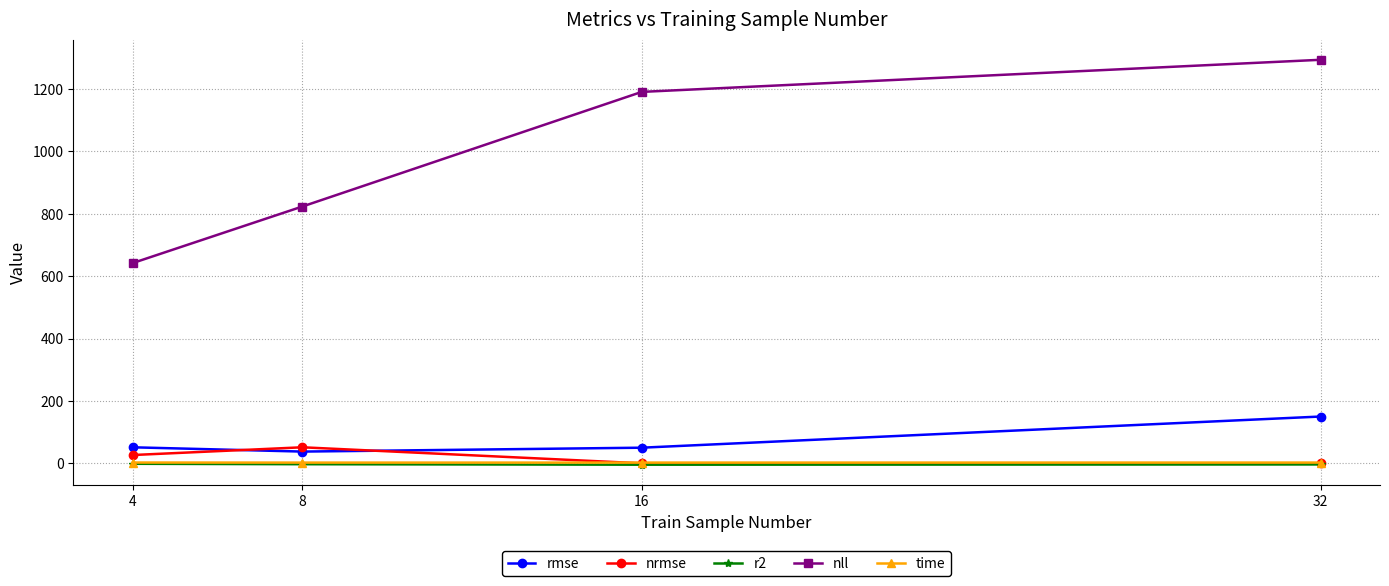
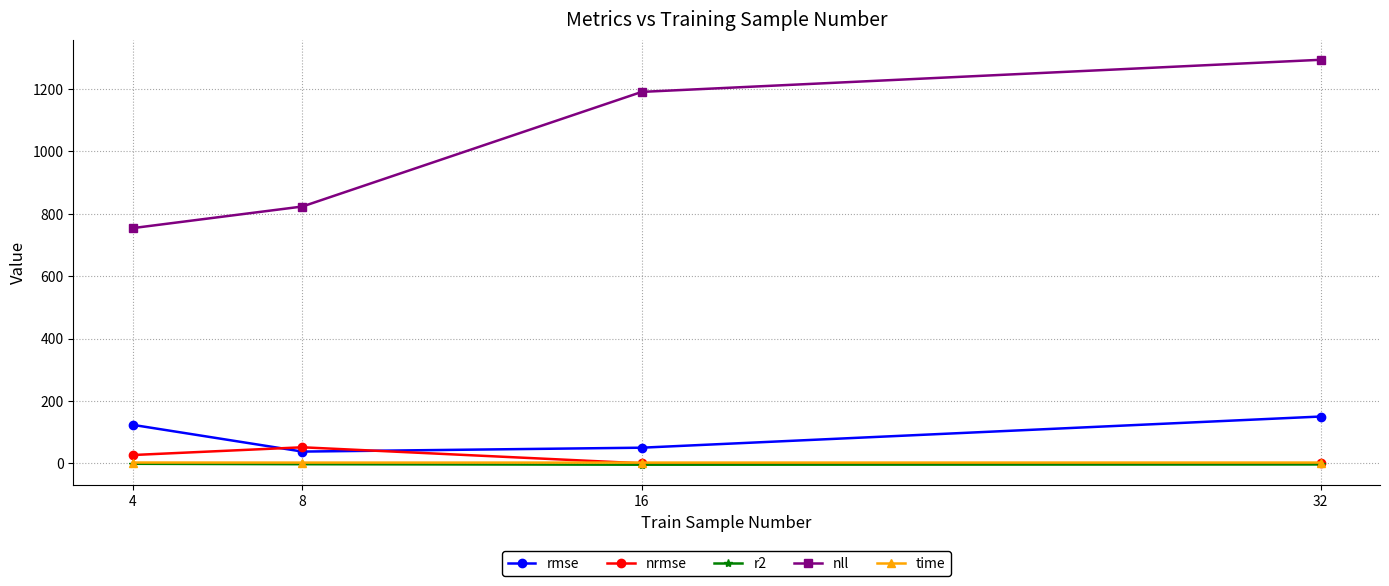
rmse, 4: 50 -> 120
nll, 4: 640 -> 750
